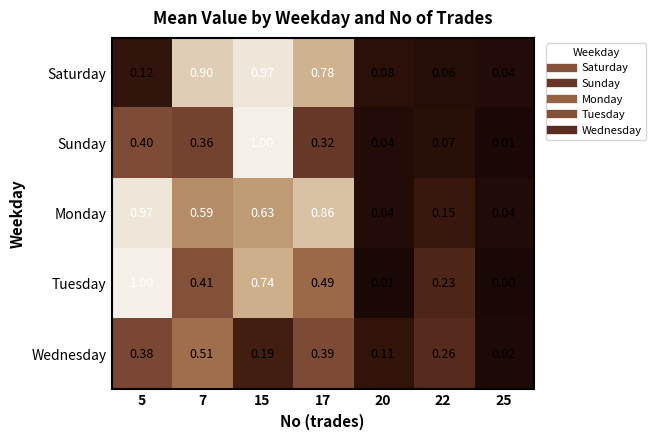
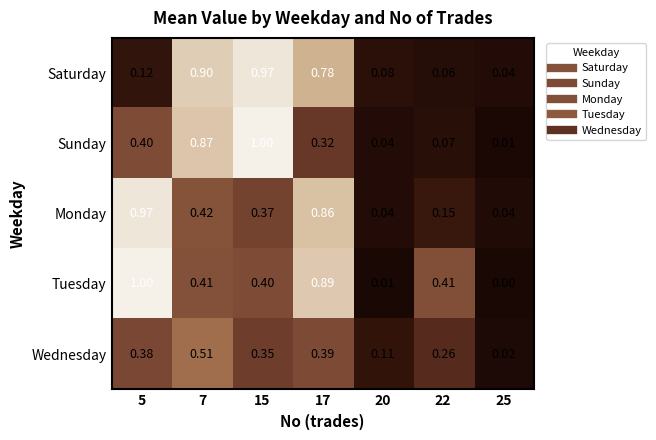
Sunday, 7: 0.36 -> 0.87
Monday, 7: 0.59 -> 0.42
Monday, 15: 0.63 -> 0.37
Tuesday, 15: 0.74 -> 0.40
Tuesday, 17: 0.49 -> 0.89
Tuesday, 22: 0.23 -> 0.41
Wednesday, 15: 0.19 -> 0.35
